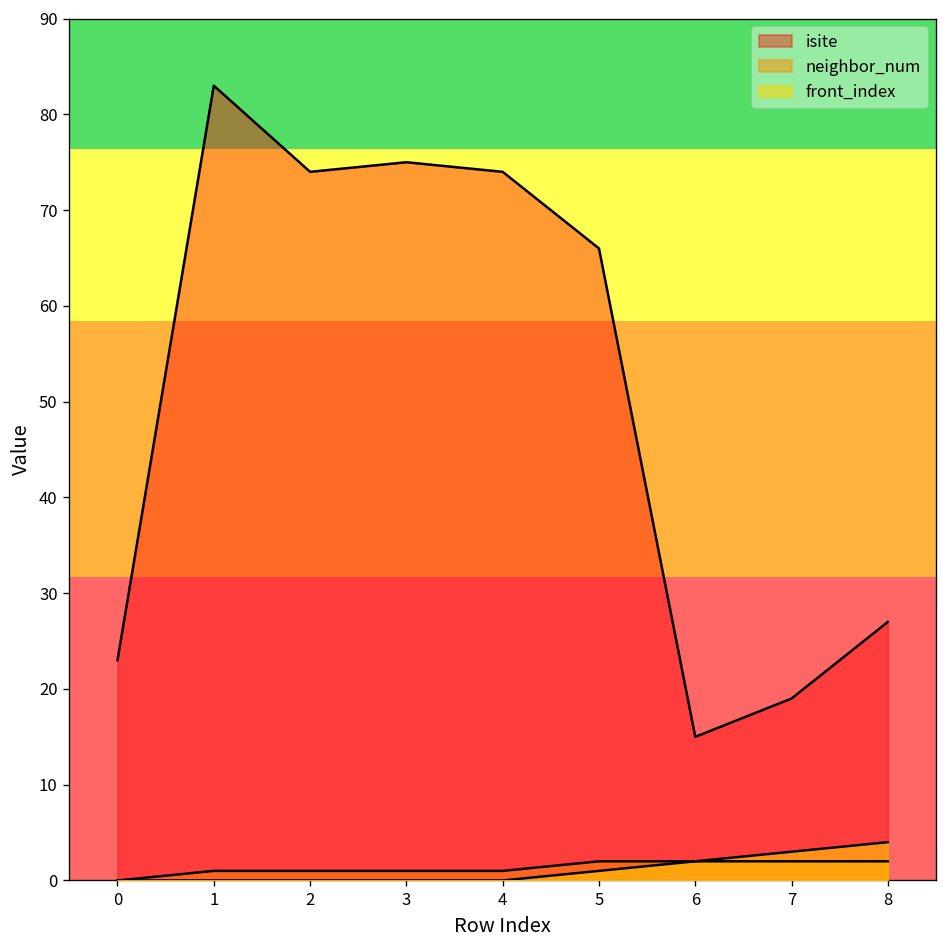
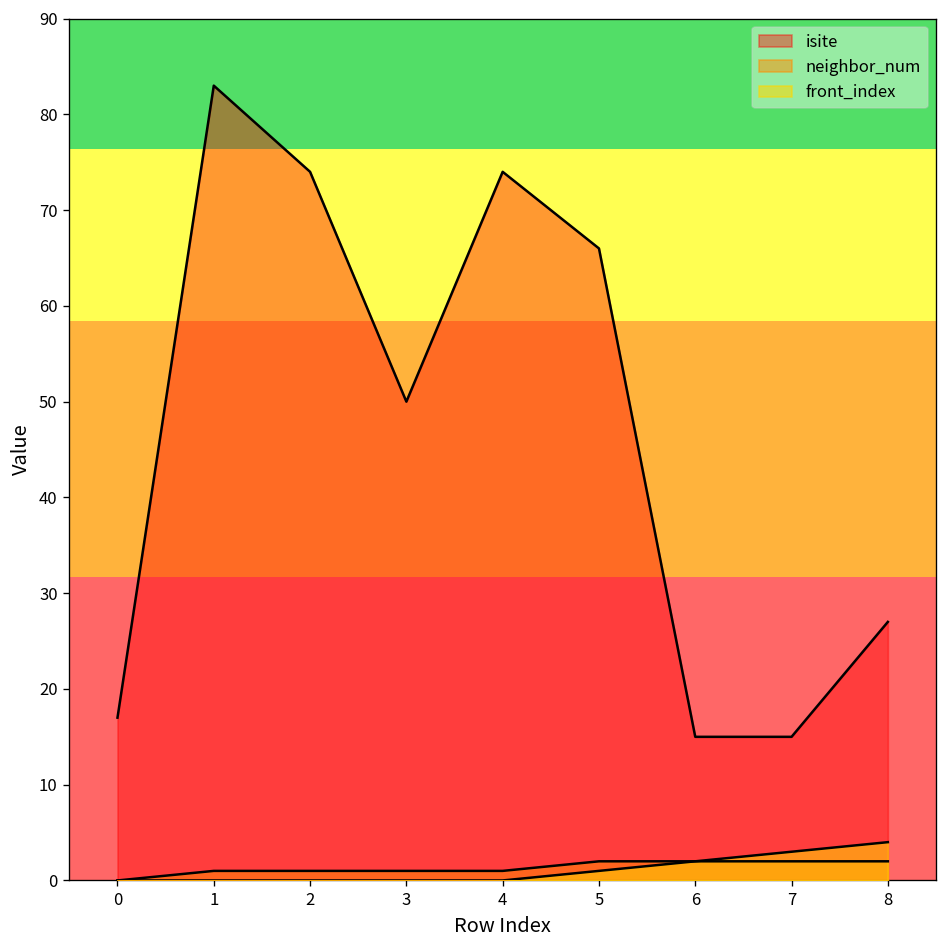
isite, 0: 23 -> 17
isite, 3: 75 -> 50
isite, 7: 19 -> 15
